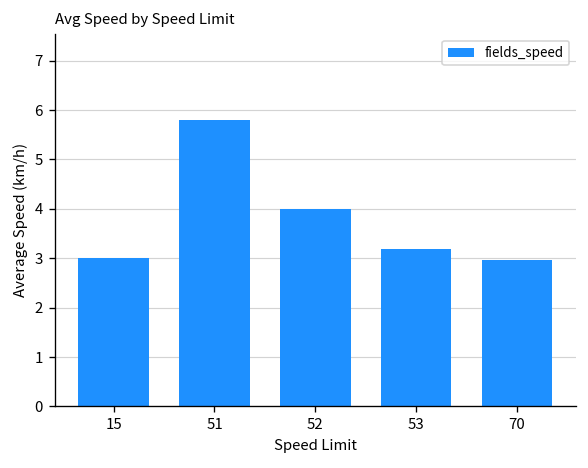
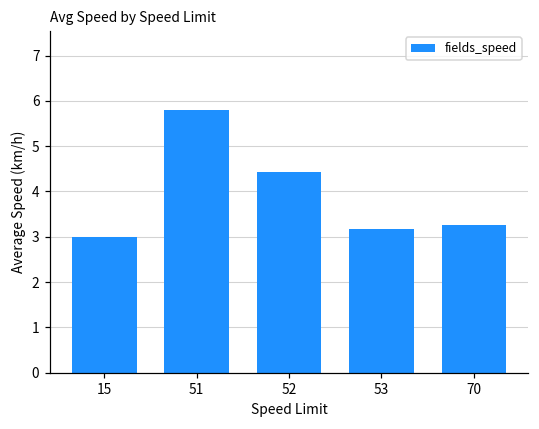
52: 4.0 -> 4.4
70: 3.0 -> 3.3
